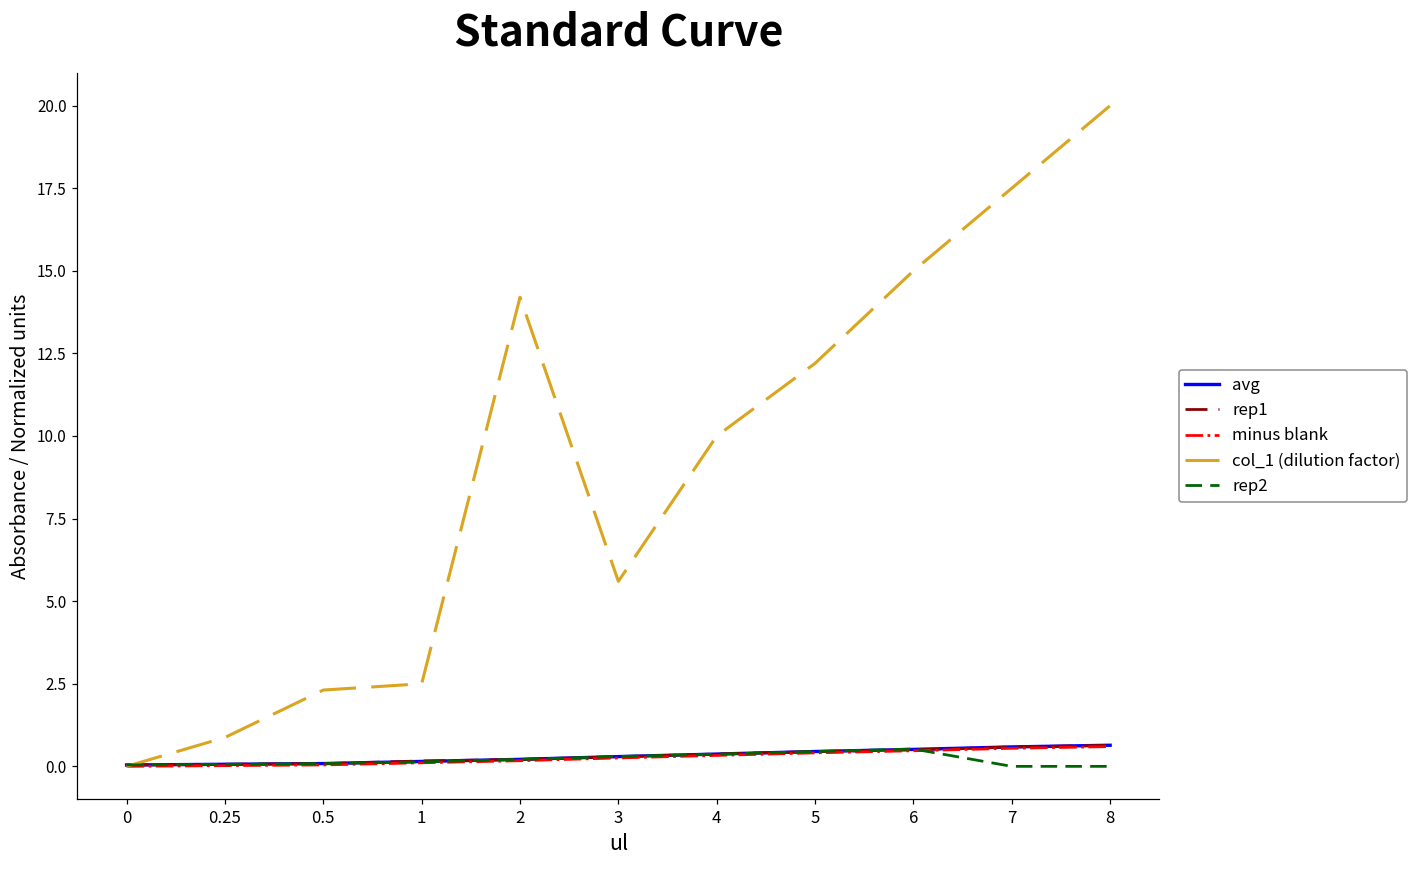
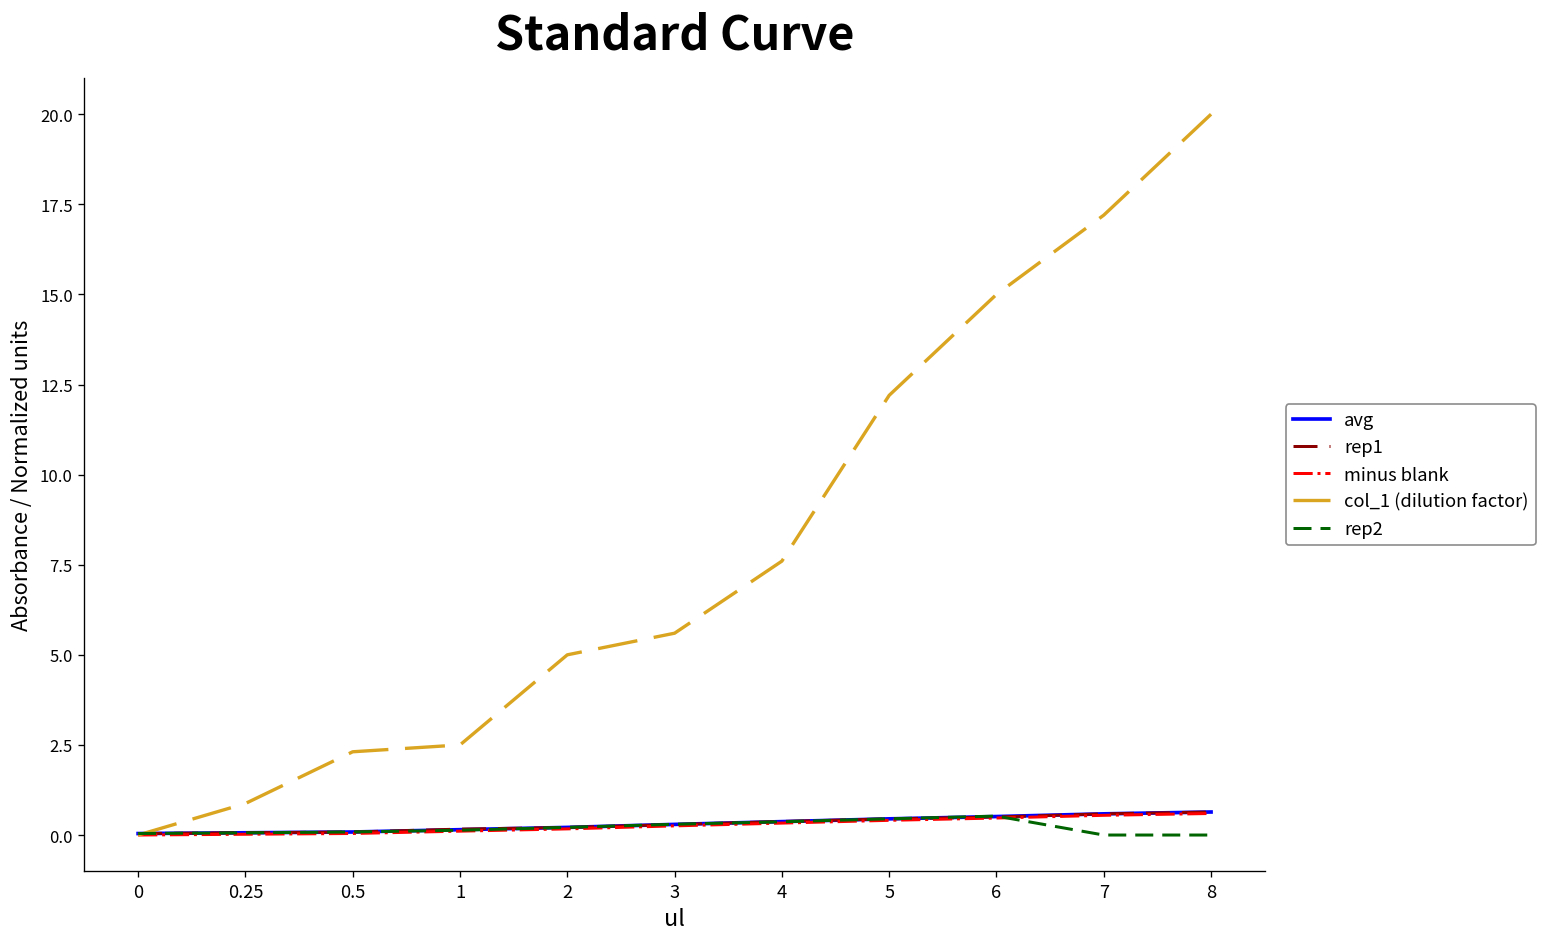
col_1 (dilution factor), 2: 14.2 -> 5.0
col_1 (dilution factor), 4: 10.0 -> 7.6
col_1 (dilution factor), 7: 17.5 -> 17.2
